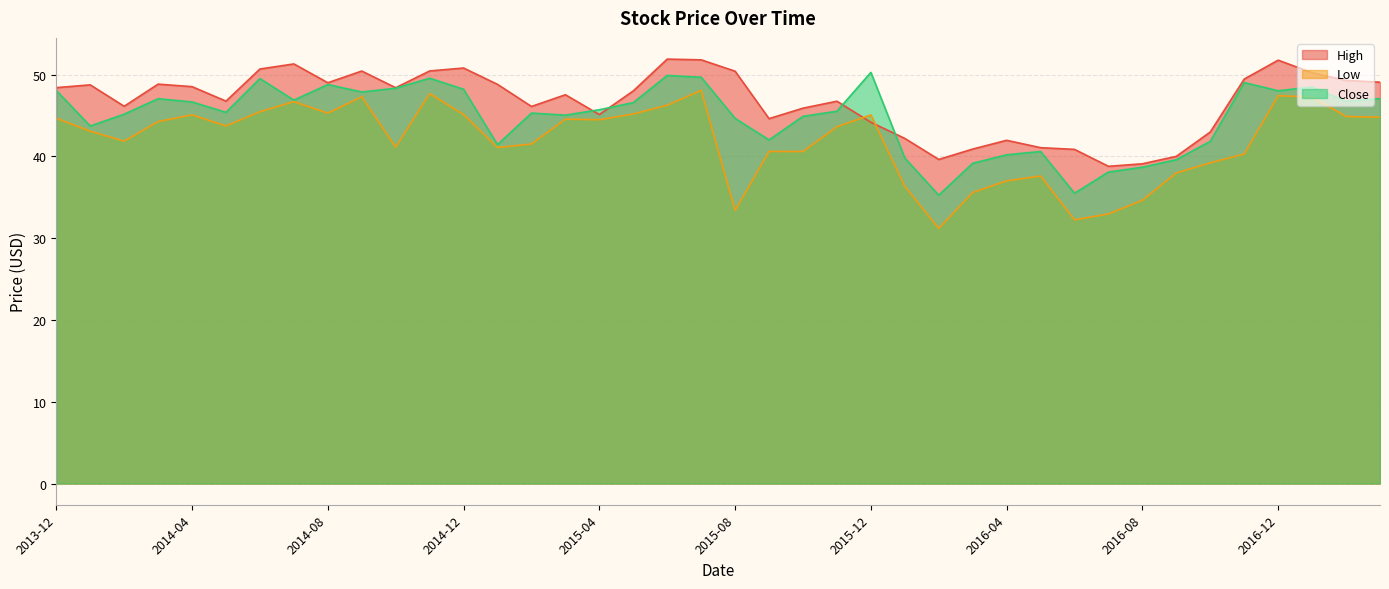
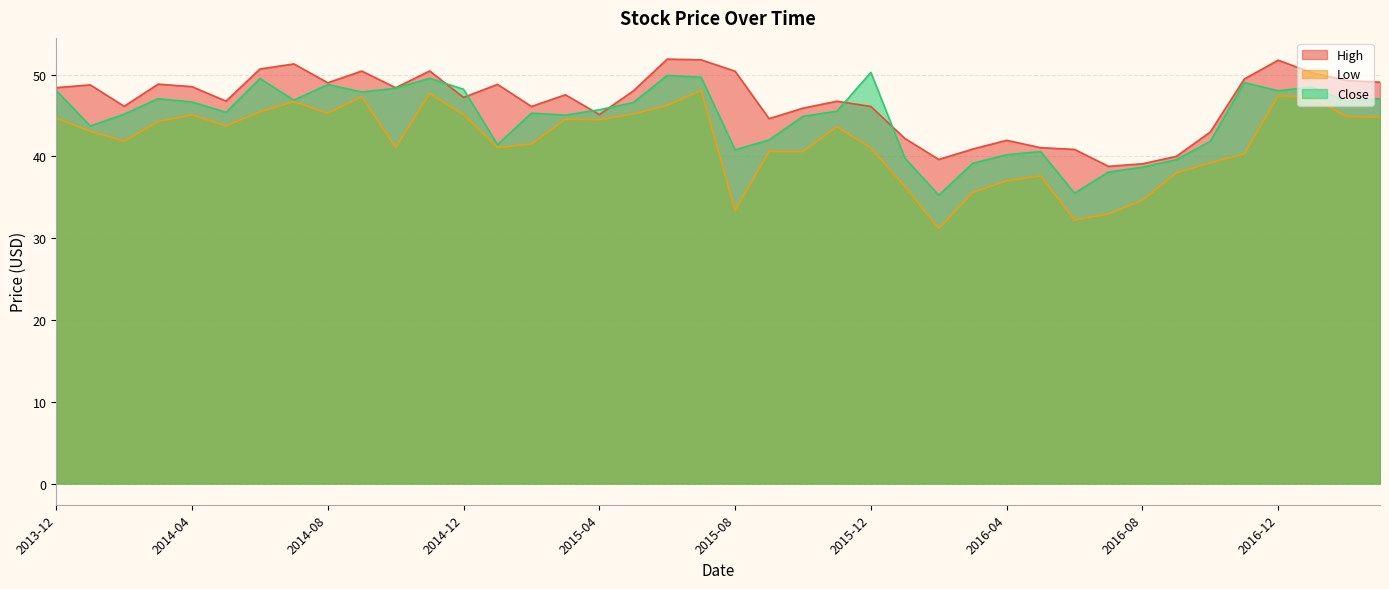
High, 2014-12: 51 -> 47
Close, 2015-08: 45 -> 41
High, 2015-12: 44 -> 46
Low, 2015-12: 45 -> 41
